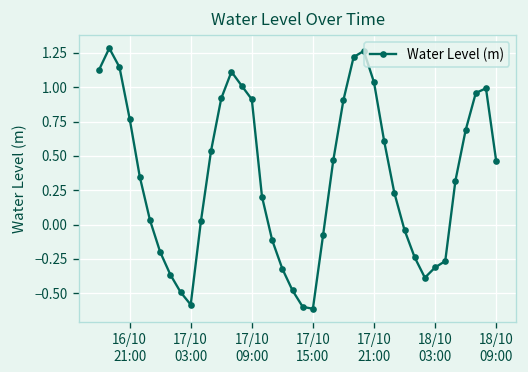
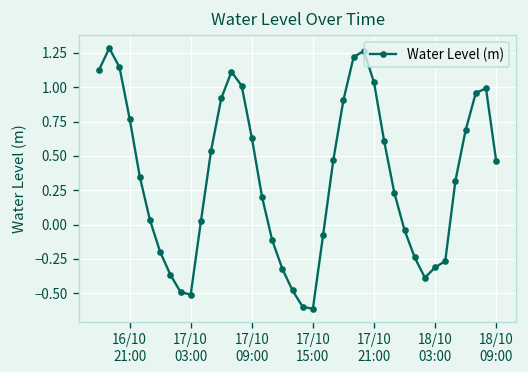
17/10 03:00: -0.58 -> -0.51
17/10 09:00: 0.91 -> 0.63
